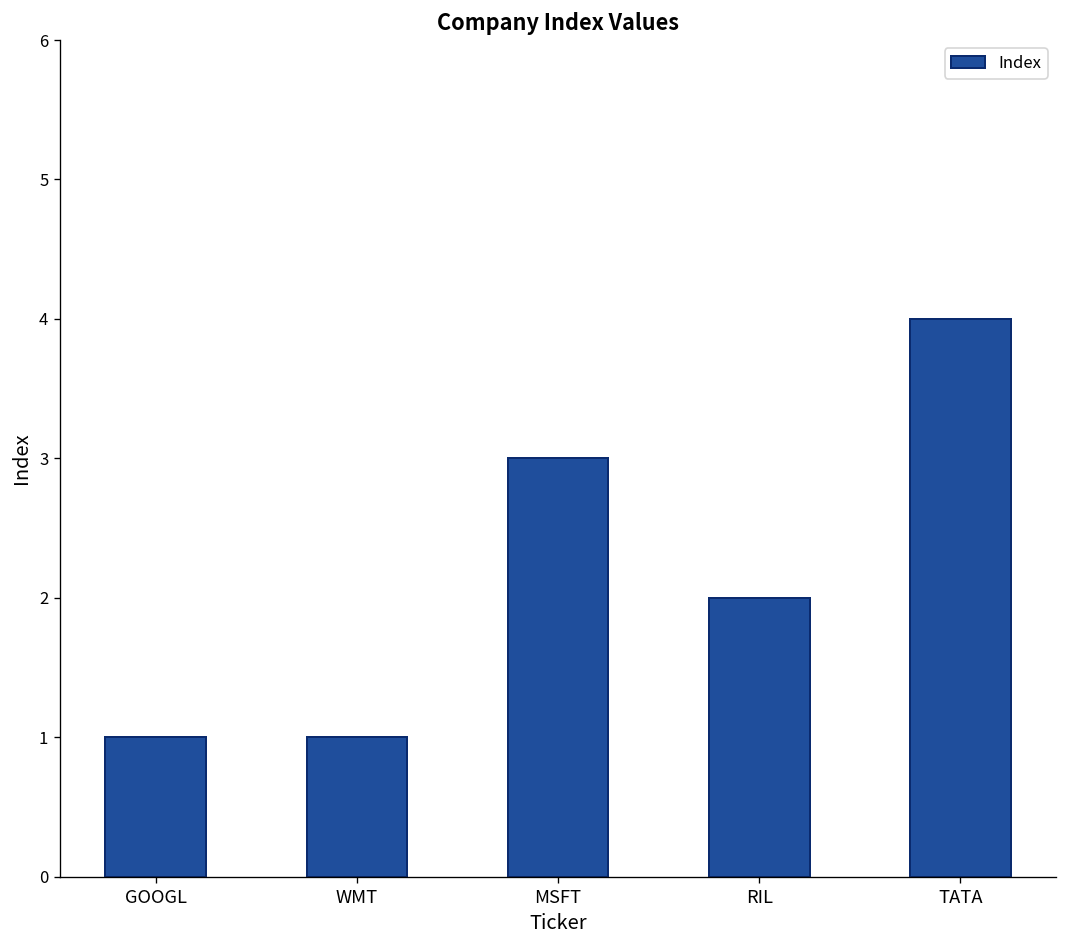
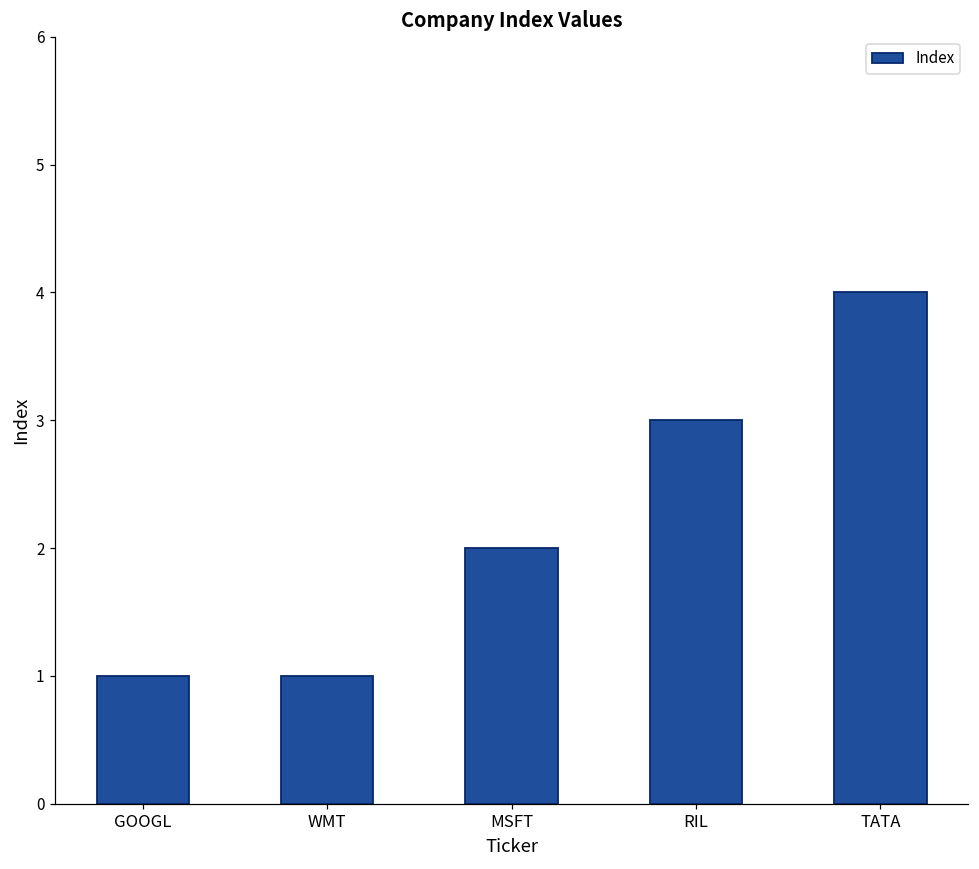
MSFT: 3 -> 2
RIL: 2 -> 3
